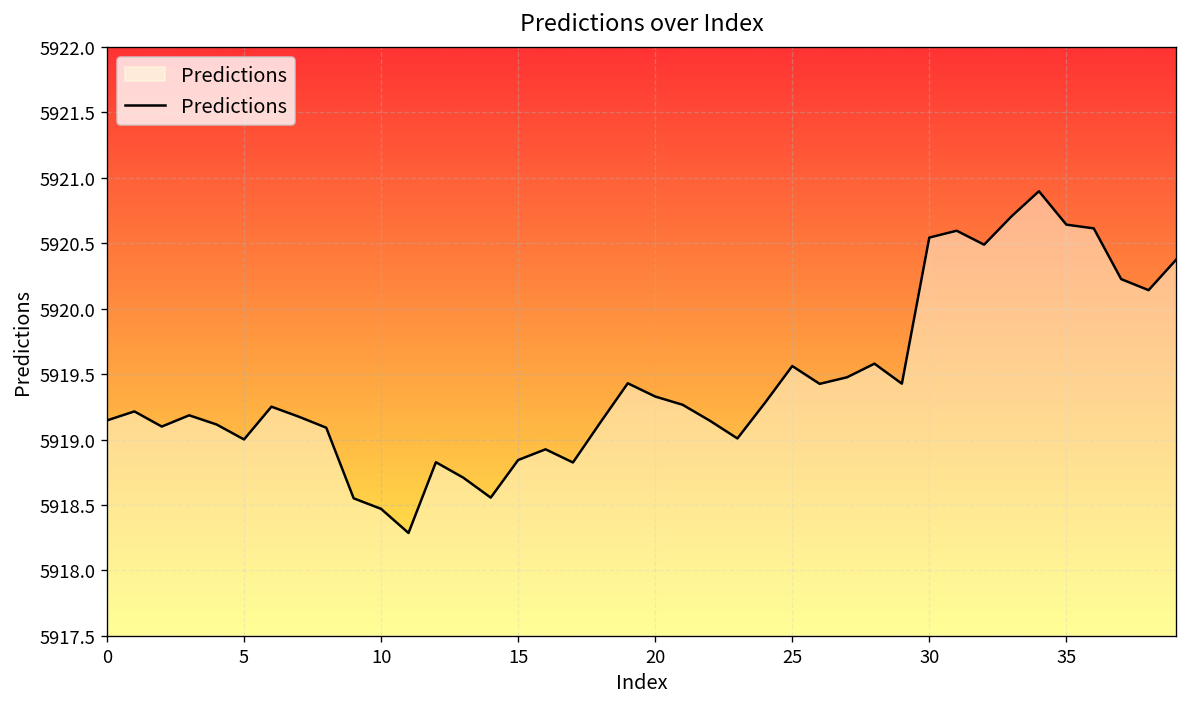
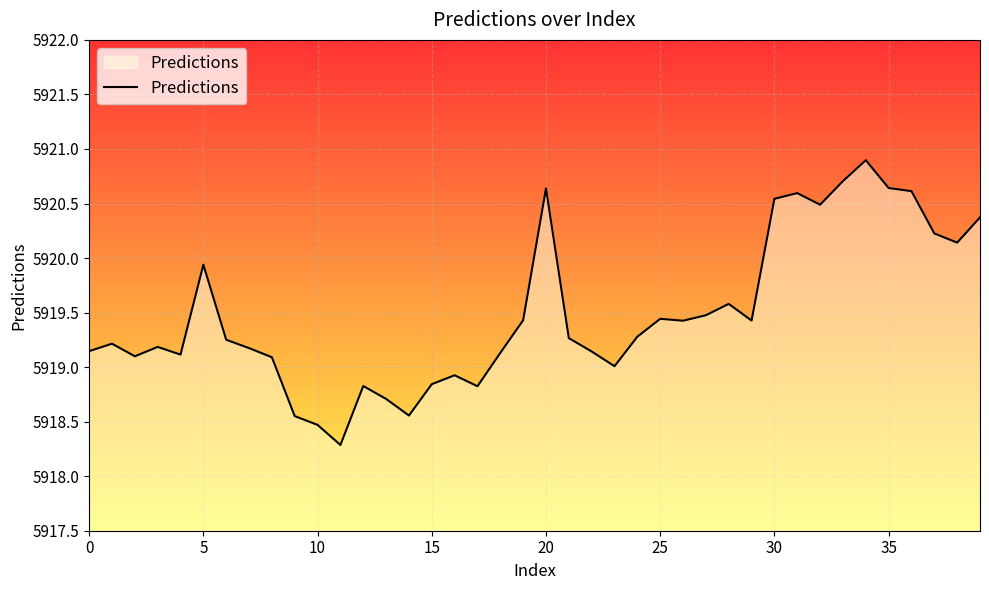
5: 5919.00 -> 5919.94
20: 5919.33 -> 5920.64
25: 5919.56 -> 5919.44
